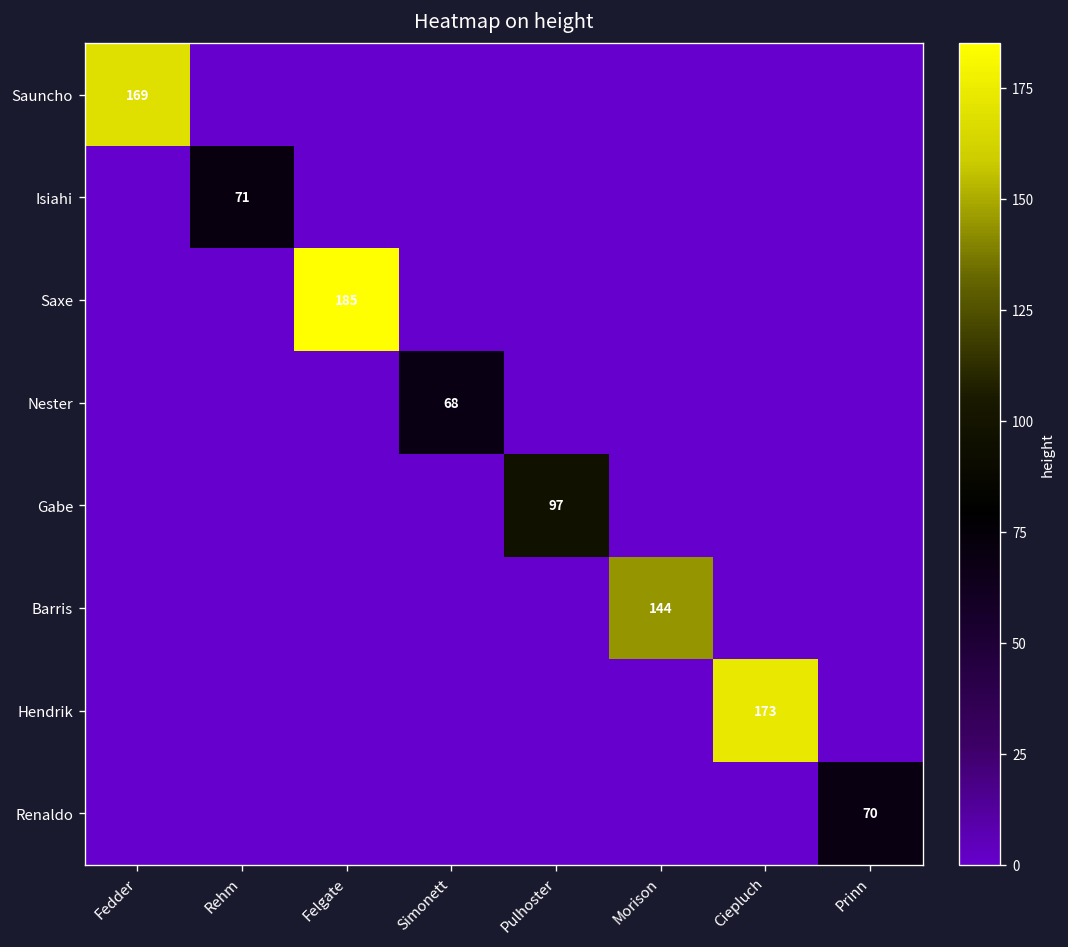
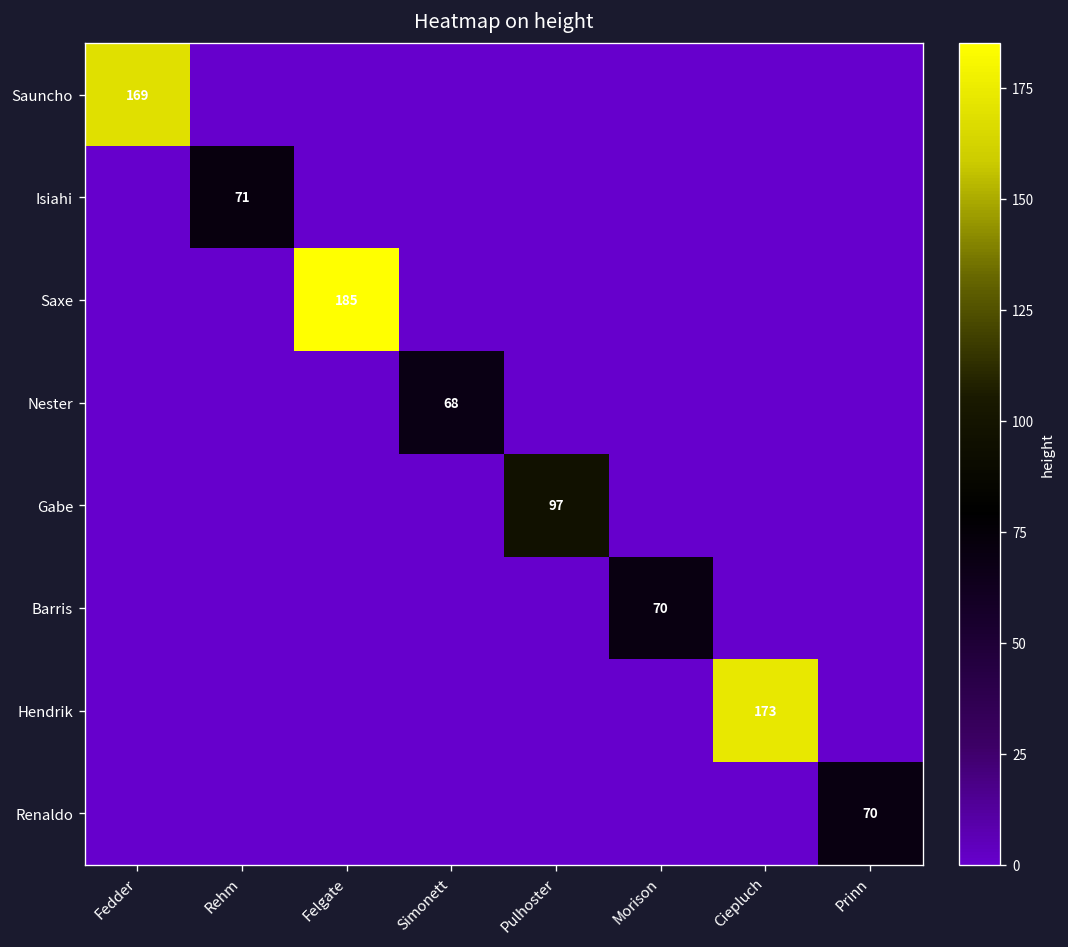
Barris, Morison: 144 -> 70
